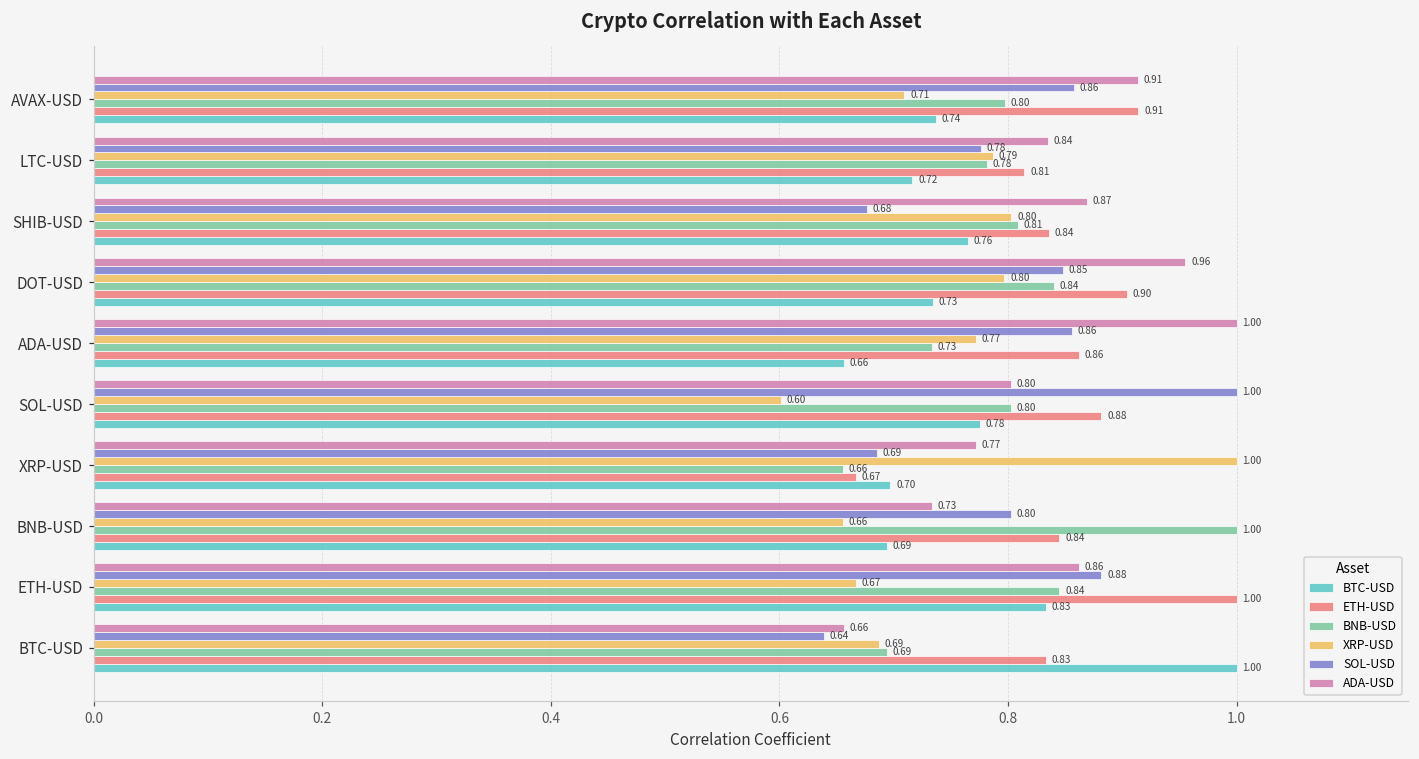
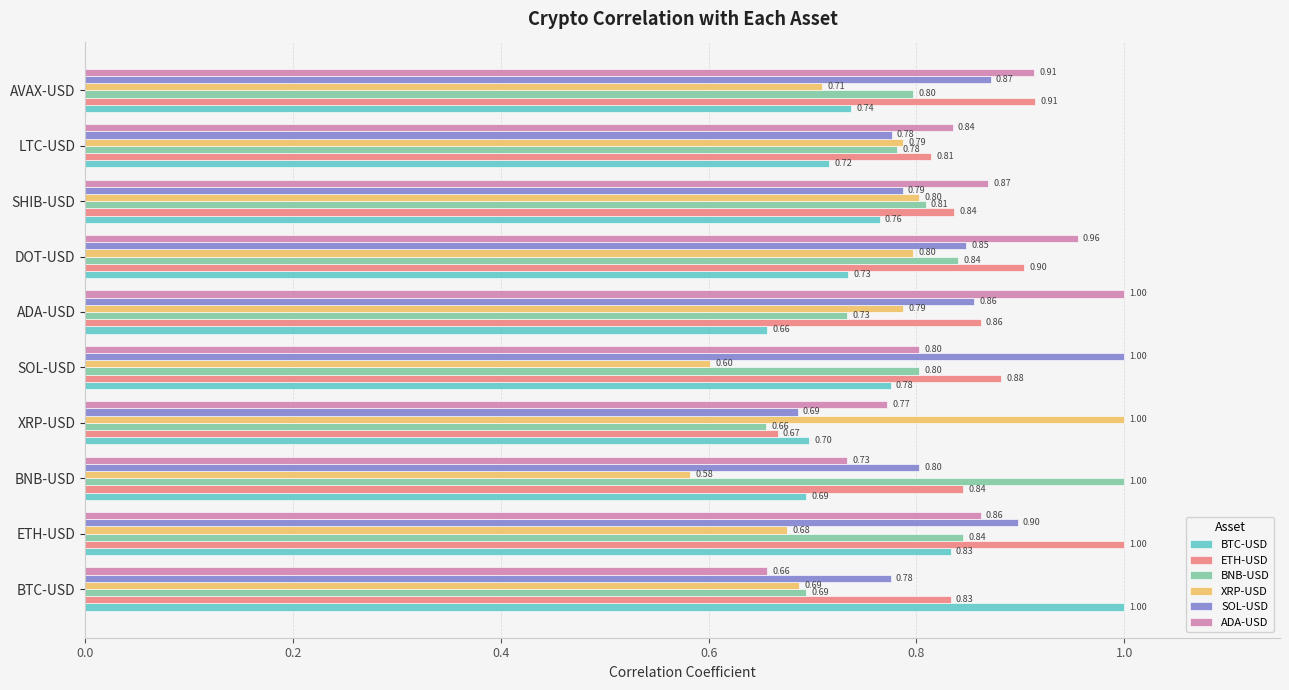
SOL-USD, AVAX-USD: 0.86 -> 0.87
SOL-USD, SHIB-USD: 0.68 -> 0.79
XRP-USD, ADA-USD: 0.77 -> 0.79
XRP-USD, BNB-USD: 0.66 -> 0.58
SOL-USD, ETH-USD: 0.88 -> 0.90
XRP-USD, ETH-USD: 0.67 -> 0.68
SOL-USD, BTC-USD: 0.64 -> 0.78
